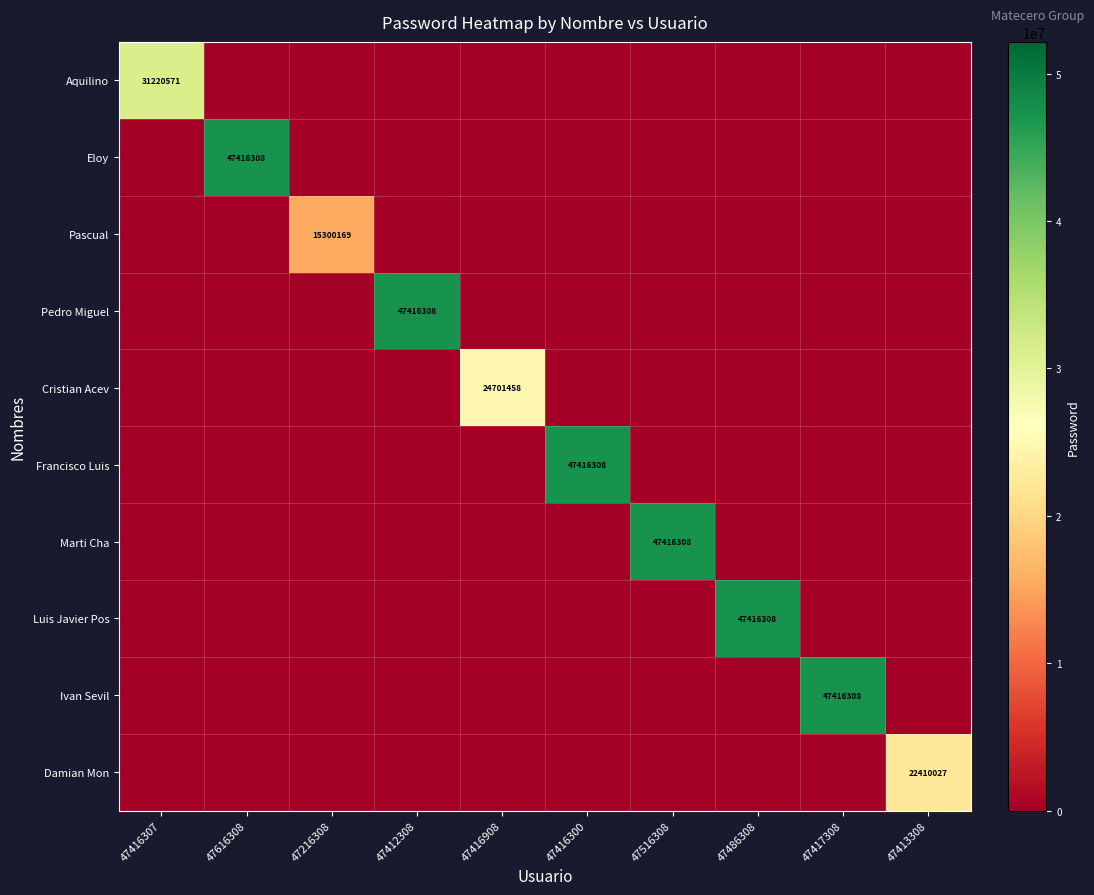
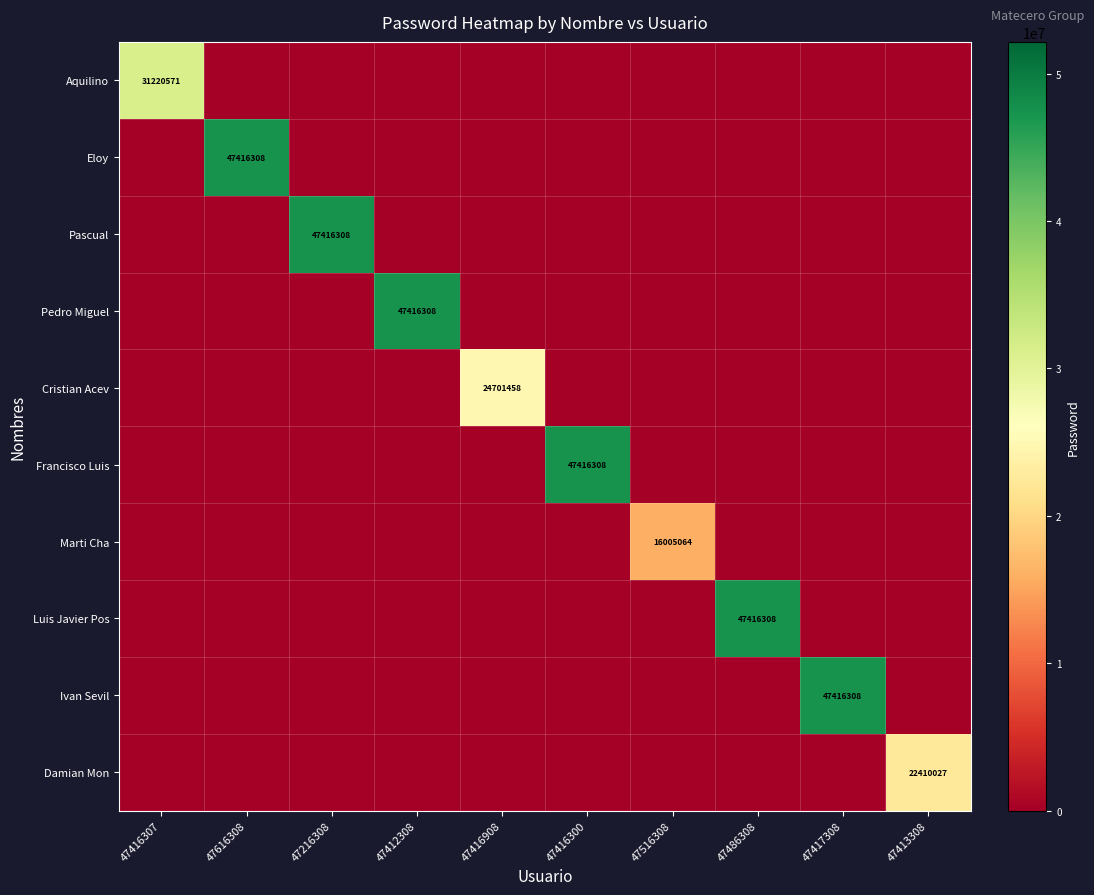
Pascual, 47216308: 15300169 -> 47416308
Marti Cha, 47516308: 47416308 -> 16005064
